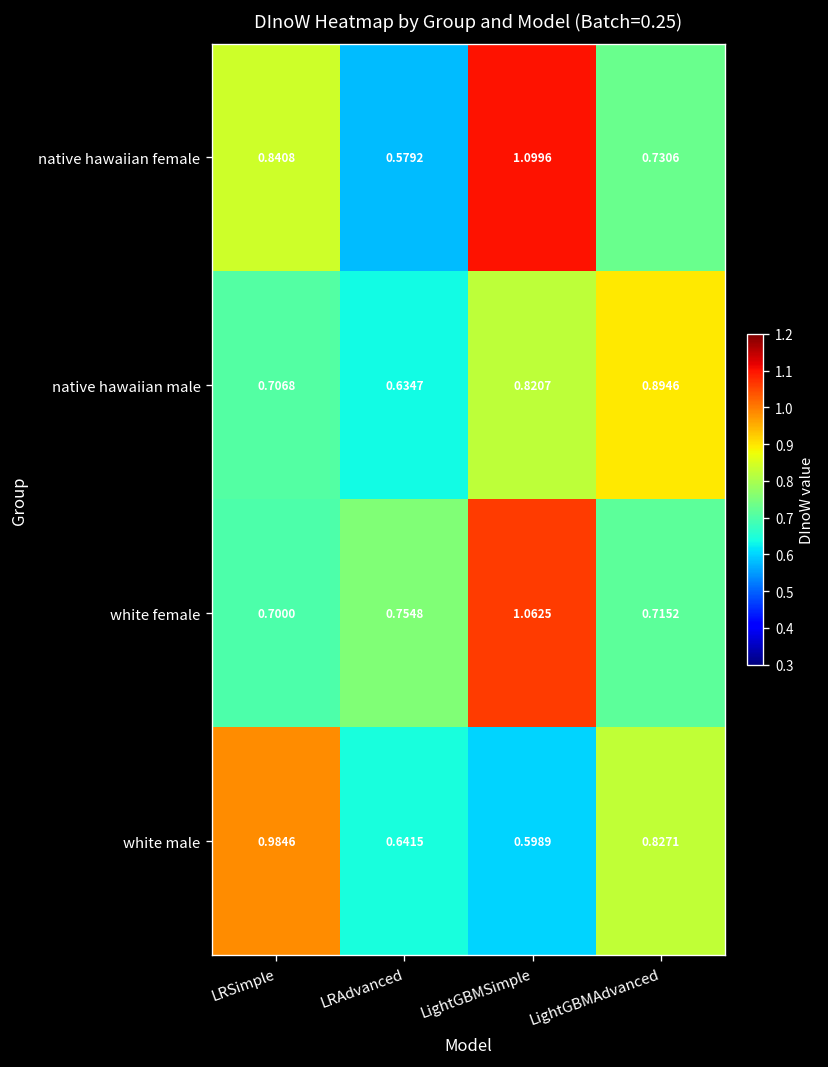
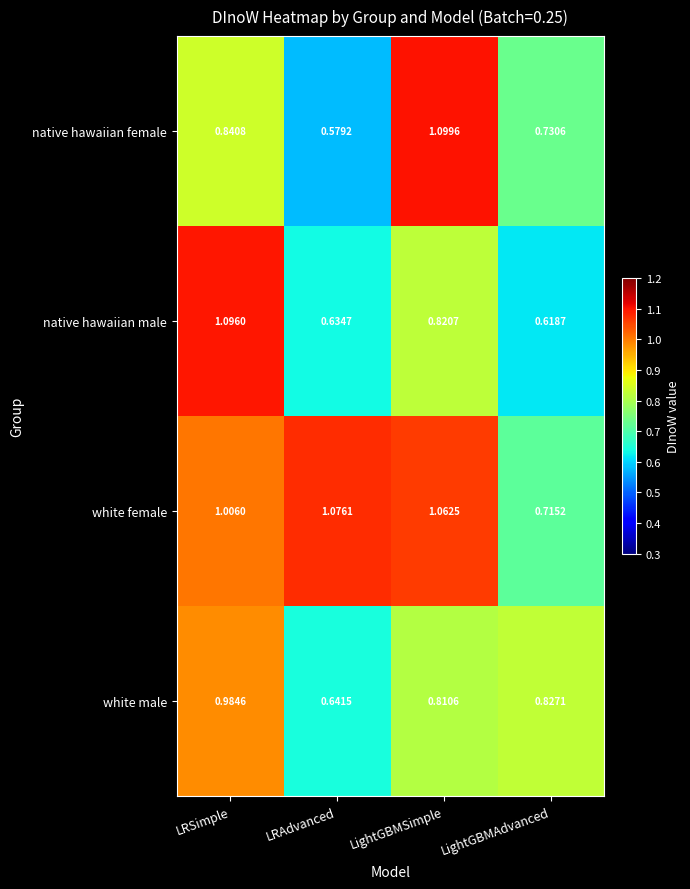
native hawaiian male, LRSimple: 0.7068 -> 1.0960
native hawaiian male, LightGBMAdvanced: 0.8946 -> 0.6187
white female, LRSimple: 0.7000 -> 1.0060
white female, LRAdvanced: 0.7548 -> 1.0761
white male, LightGBMSimple: 0.5989 -> 0.8106
